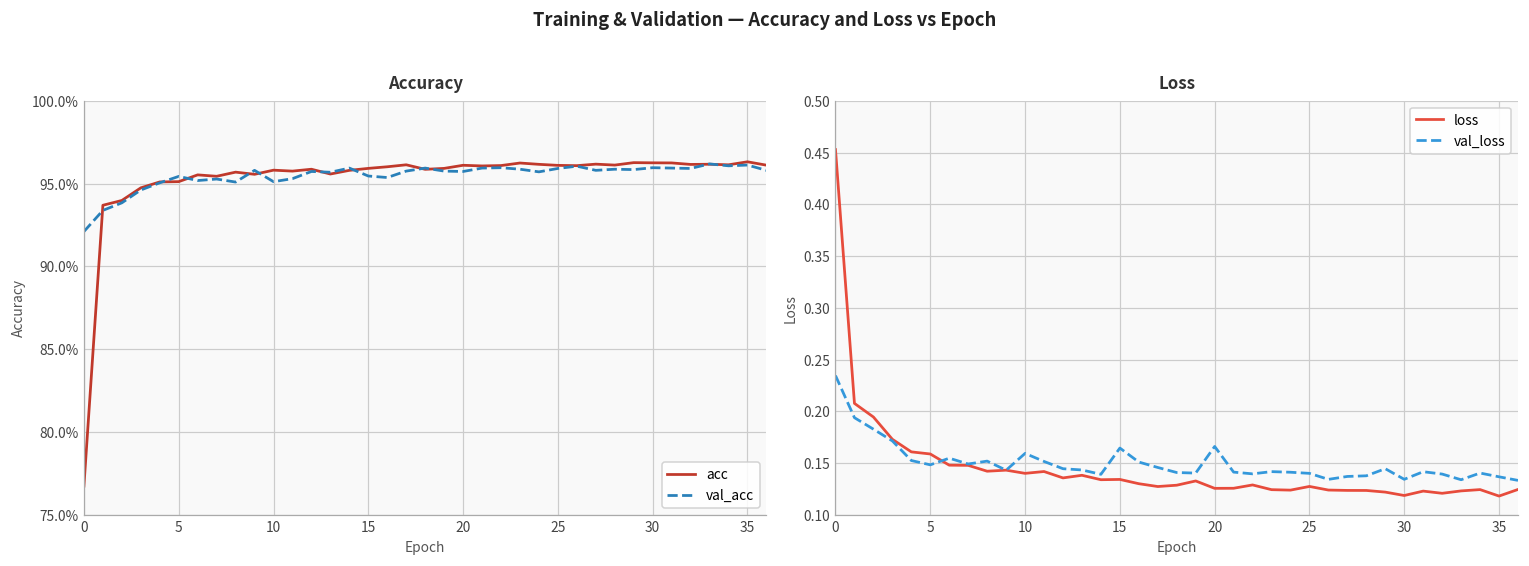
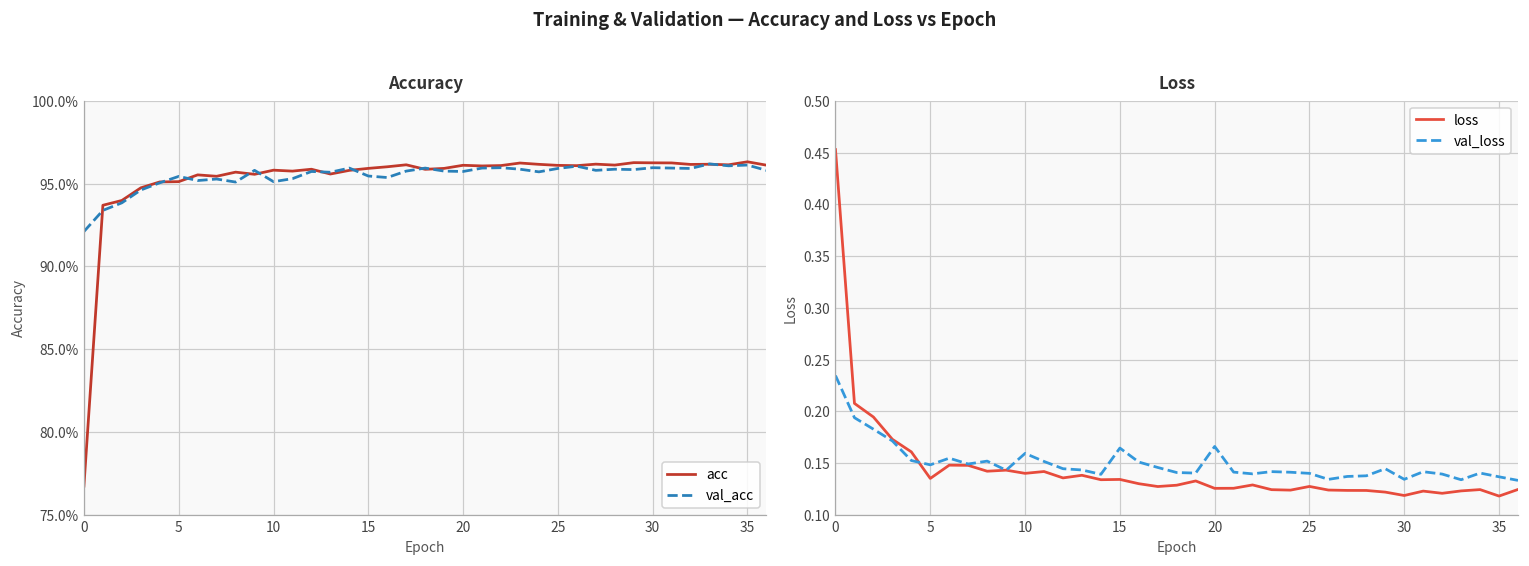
Loss, loss, 5: 0.16 -> 0.14
